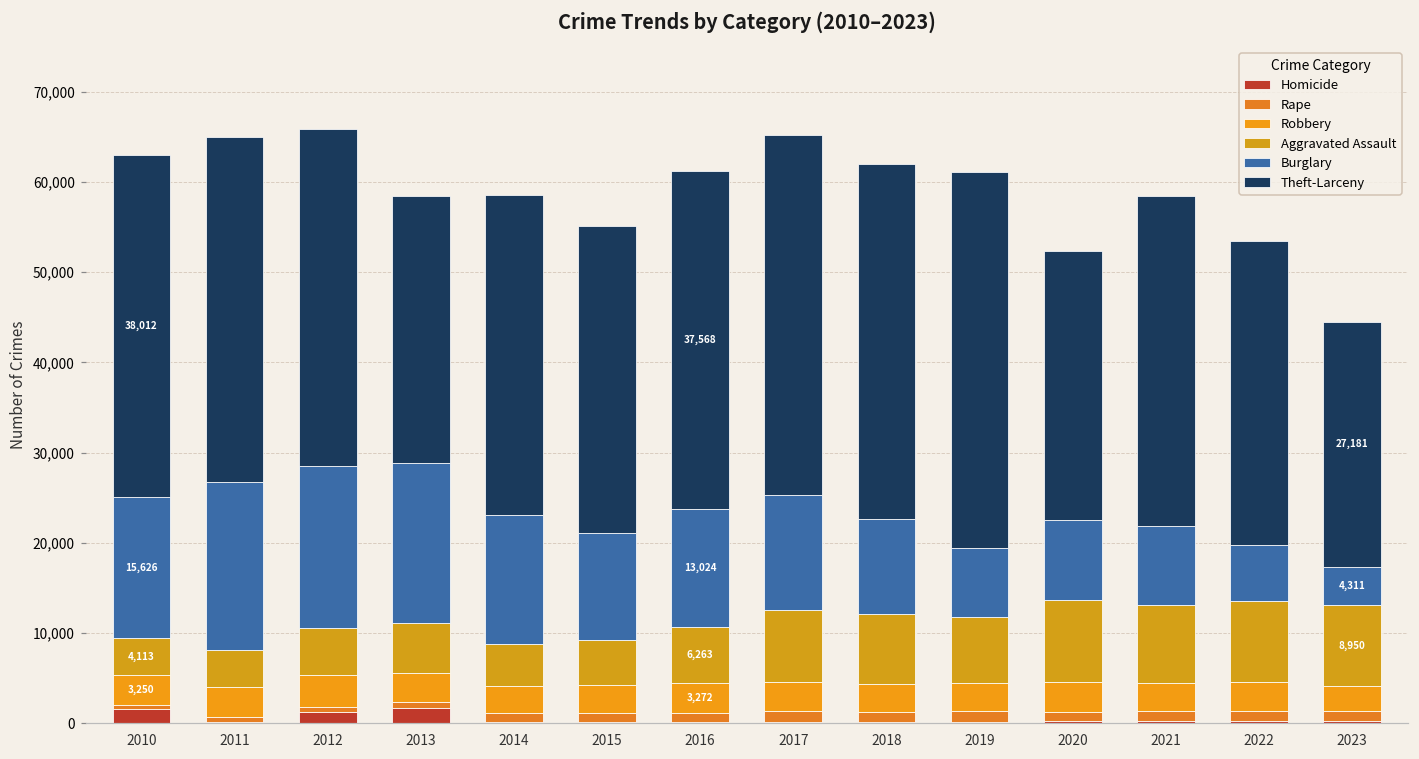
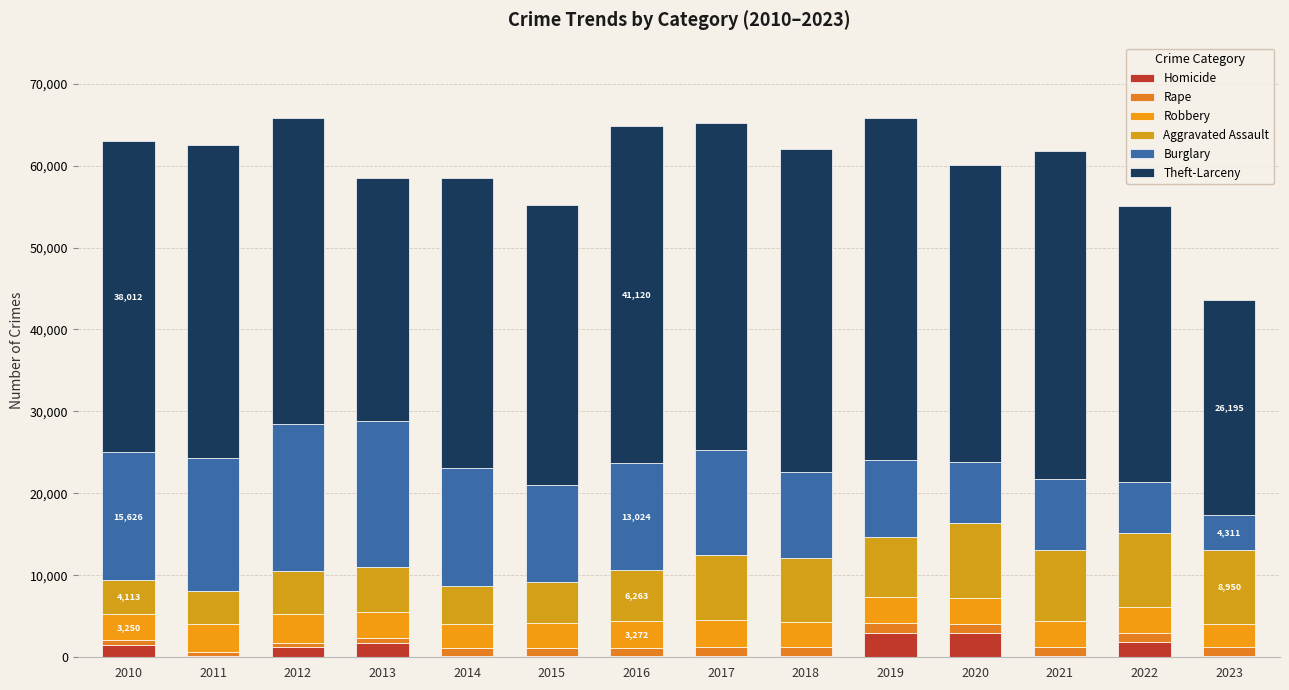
Burglary, 2011: 19,000 -> 16,000
Theft-Larceny, 2016: 37,568 -> 41,120
Homicide, 2019: 0 -> 3,000
Burglary, 2019: 8,000 -> 9,000
Homicide, 2020: 0 -> 3,000
Burglary, 2020: 9,000 -> 7,000
Theft-Larceny, 2020: 30,000 -> 36,000
Theft-Larceny, 2021: 37,000 -> 40,000
Homicide, 2022: 0 -> 2,000
Theft-Larceny, 2023: 27,181 -> 26,195
